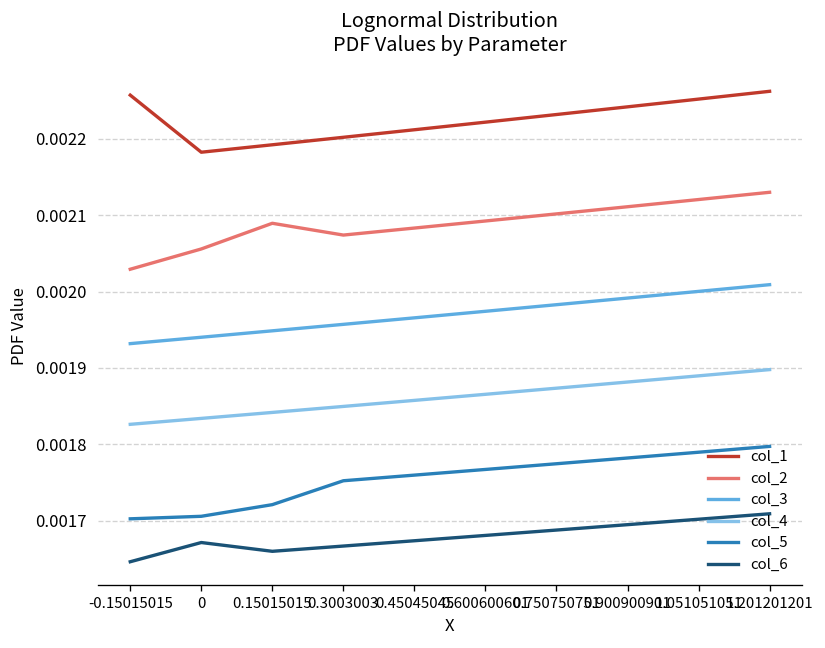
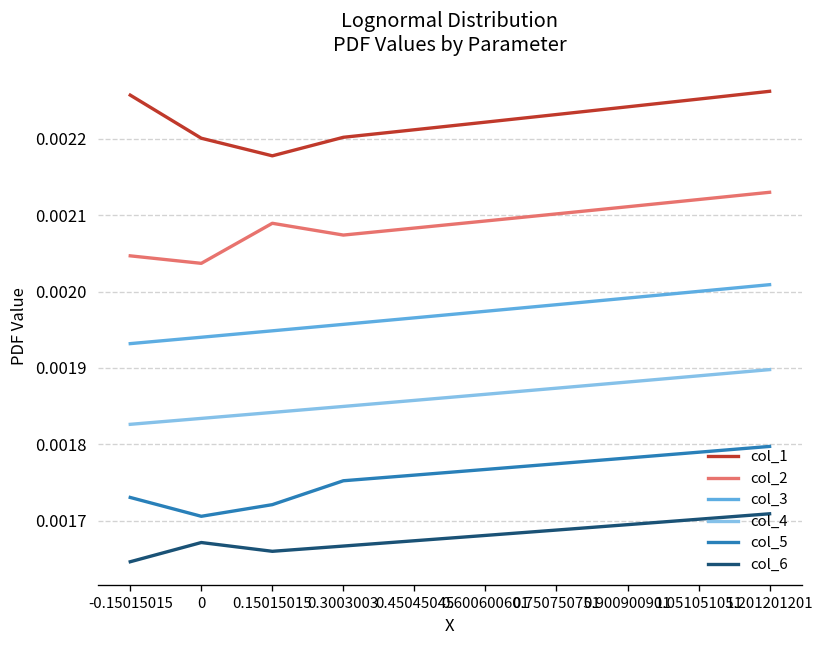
col_2, -0.15015015: 0.00203 -> 0.00205
col_5, -0.15015015: 0.00170 -> 0.00173
col_1, 0: 0.00218 -> 0.00220
col_2, 0: 0.00206 -> 0.00204
col_1, 0.15015015: 0.00219 -> 0.00218
